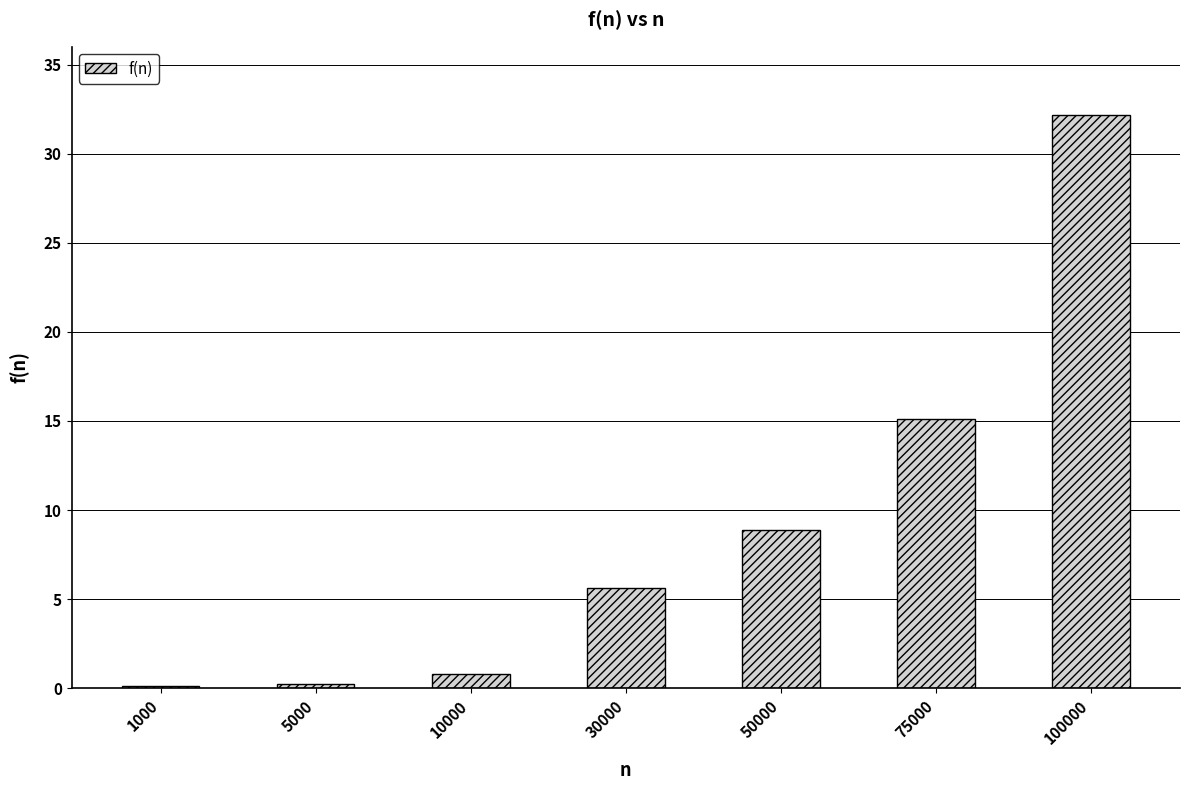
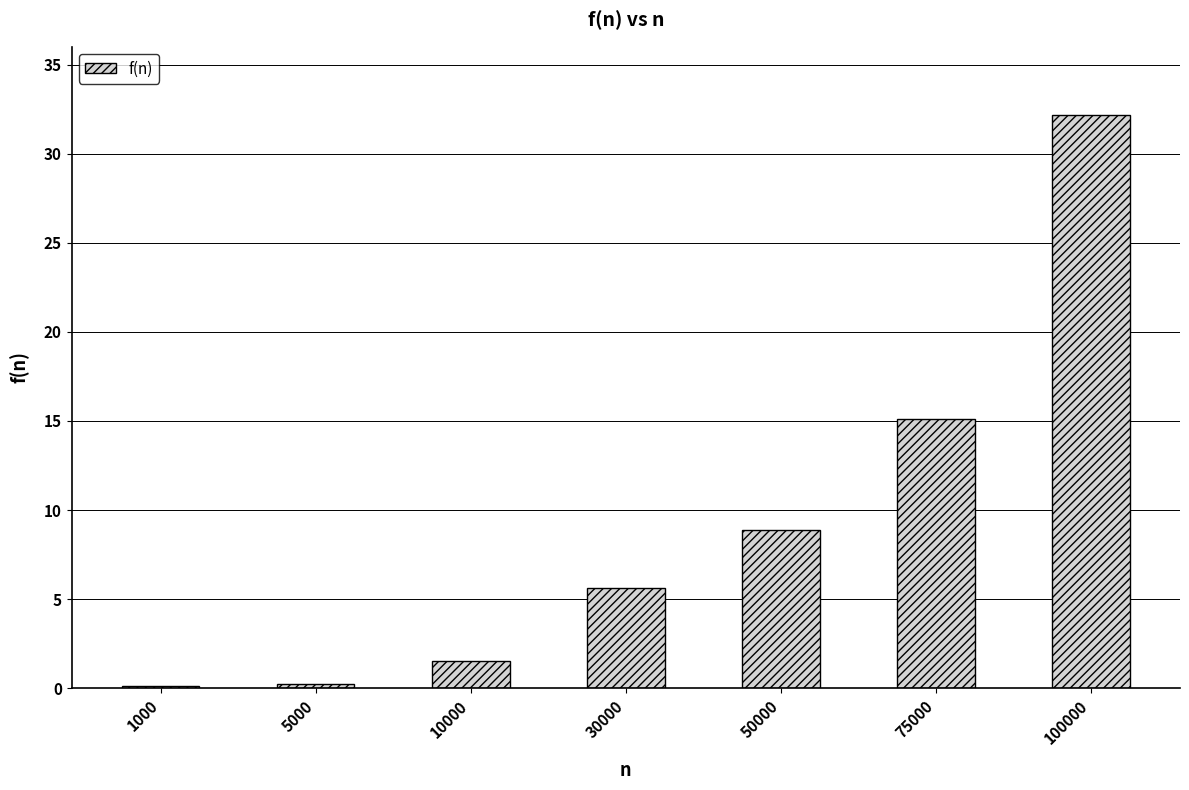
10000: 0.8 -> 1.6
